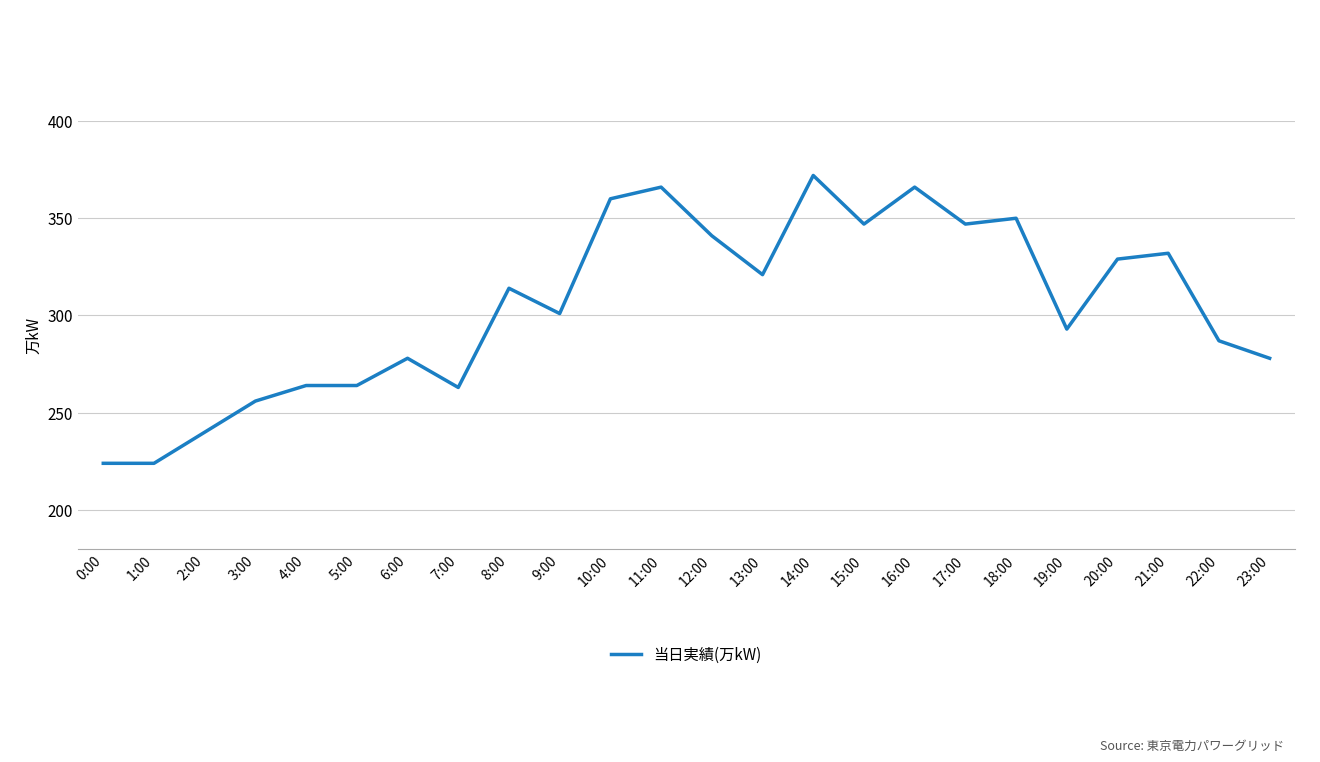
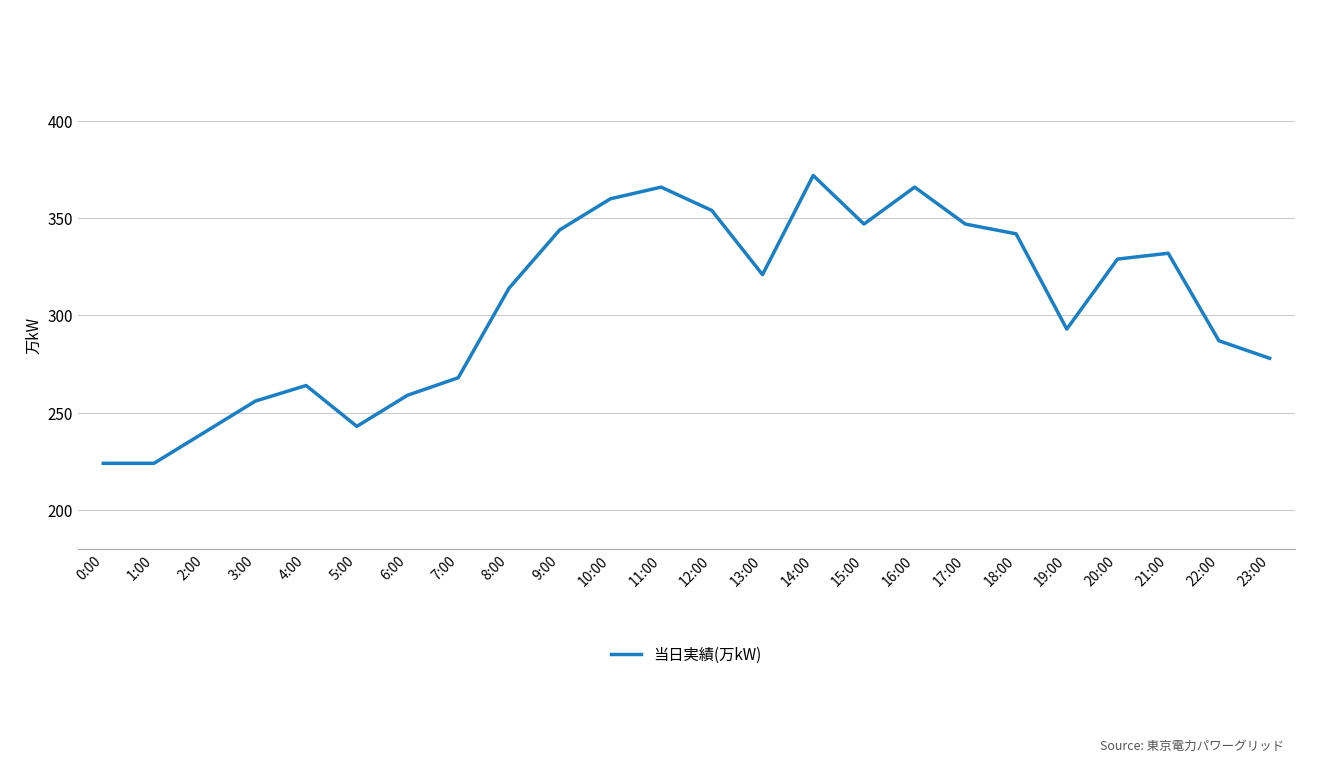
5:00: 264 -> 243
6:00: 278 -> 259
7:00: 263 -> 268
9:00: 301 -> 344
12:00: 341 -> 354
18:00: 350 -> 342
